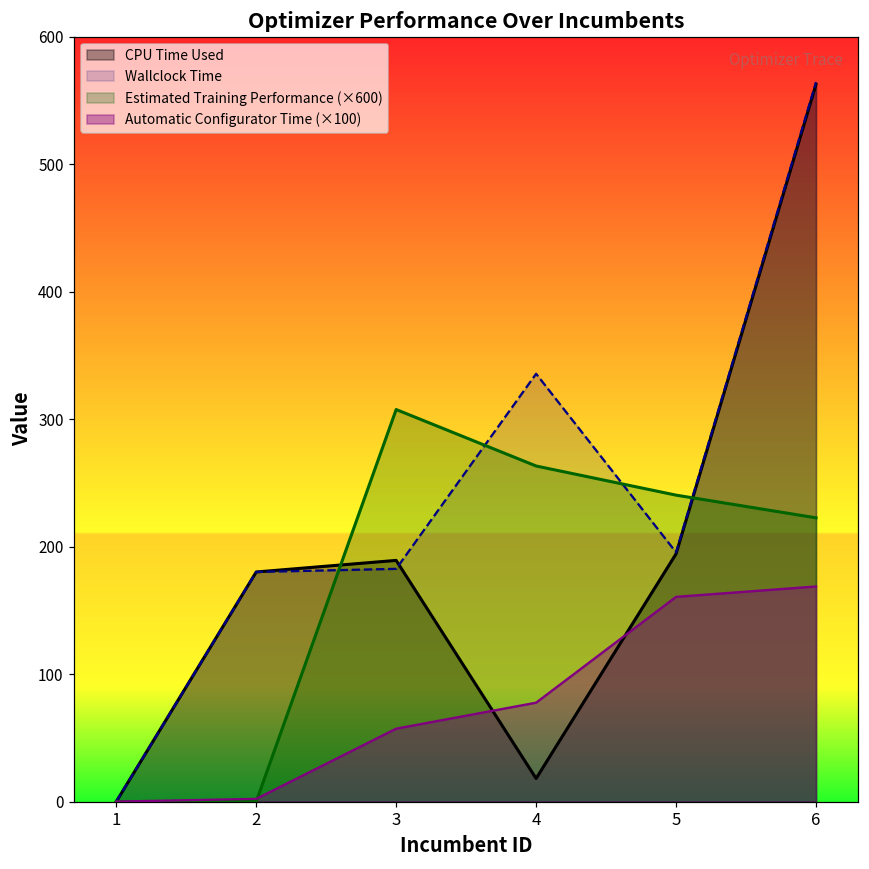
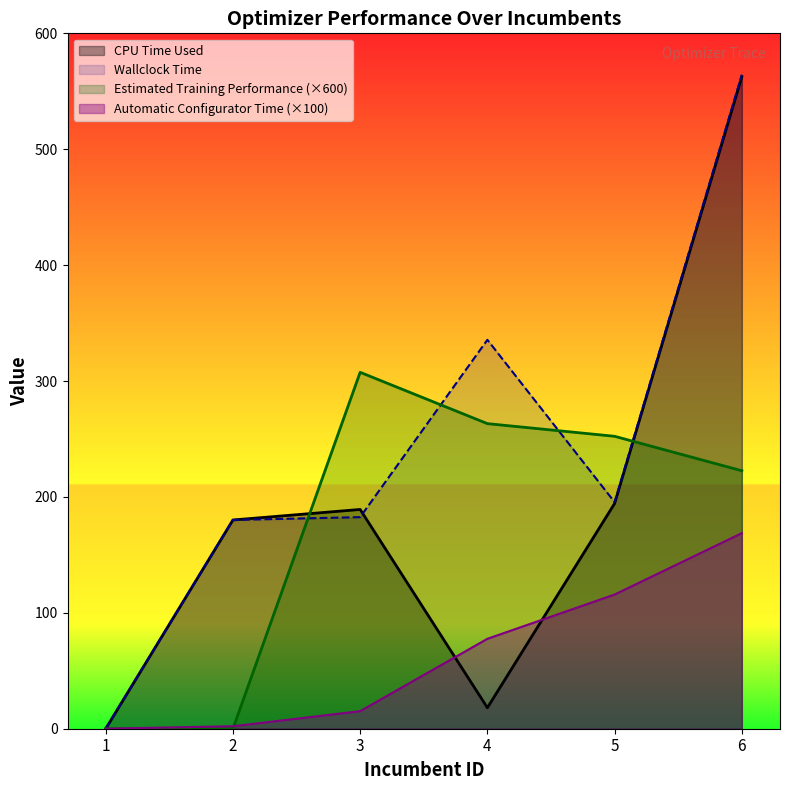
Automatic Configurator Time (×100), 3: 57 -> 15
Estimated Training Performance (×600), 5: 240 -> 252
Automatic Configurator Time (×100), 5: 161 -> 116
